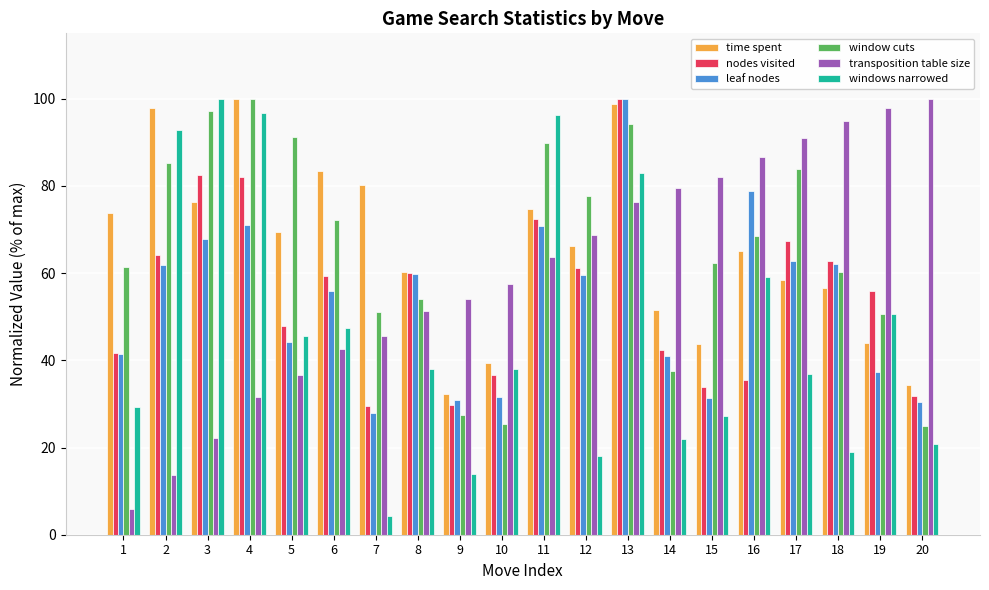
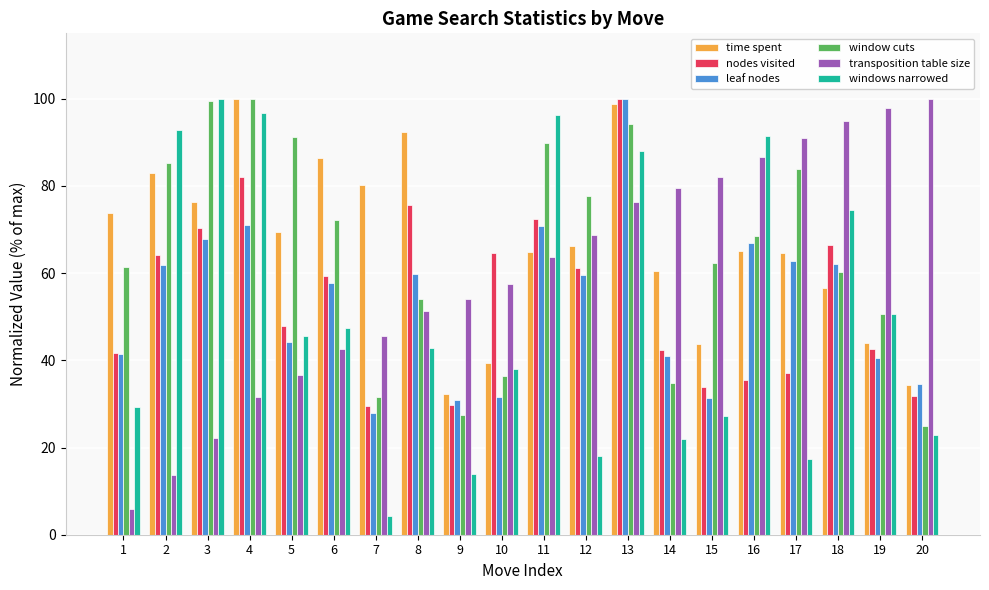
time spent, 2: 98 -> 83
nodes visited, 3: 83 -> 70
window cuts, 3: 97 -> 99
time spent, 6: 83 -> 86
leaf nodes, 6: 56 -> 58
window cuts, 7: 51 -> 32
time spent, 8: 60 -> 92
nodes visited, 8: 60 -> 76
windows narrowed, 8: 38 -> 43
nodes visited, 10: 37 -> 65
window cuts, 10: 25 -> 36
time spent, 11: 75 -> 65
windows narrowed, 13: 83 -> 88
time spent, 14: 52 -> 61
window cuts, 14: 38 -> 35
leaf nodes, 16: 79 -> 67
windows narrowed, 16: 59 -> 92
time spent, 17: 59 -> 65
nodes visited, 17: 67 -> 37
windows narrowed, 17: 37 -> 17
nodes visited, 18: 63 -> 66
windows narrowed, 18: 19 -> 75
nodes visited, 19: 56 -> 43
leaf nodes, 19: 37 -> 41
leaf nodes, 20: 31 -> 35
windows narrowed, 20: 21 -> 23
